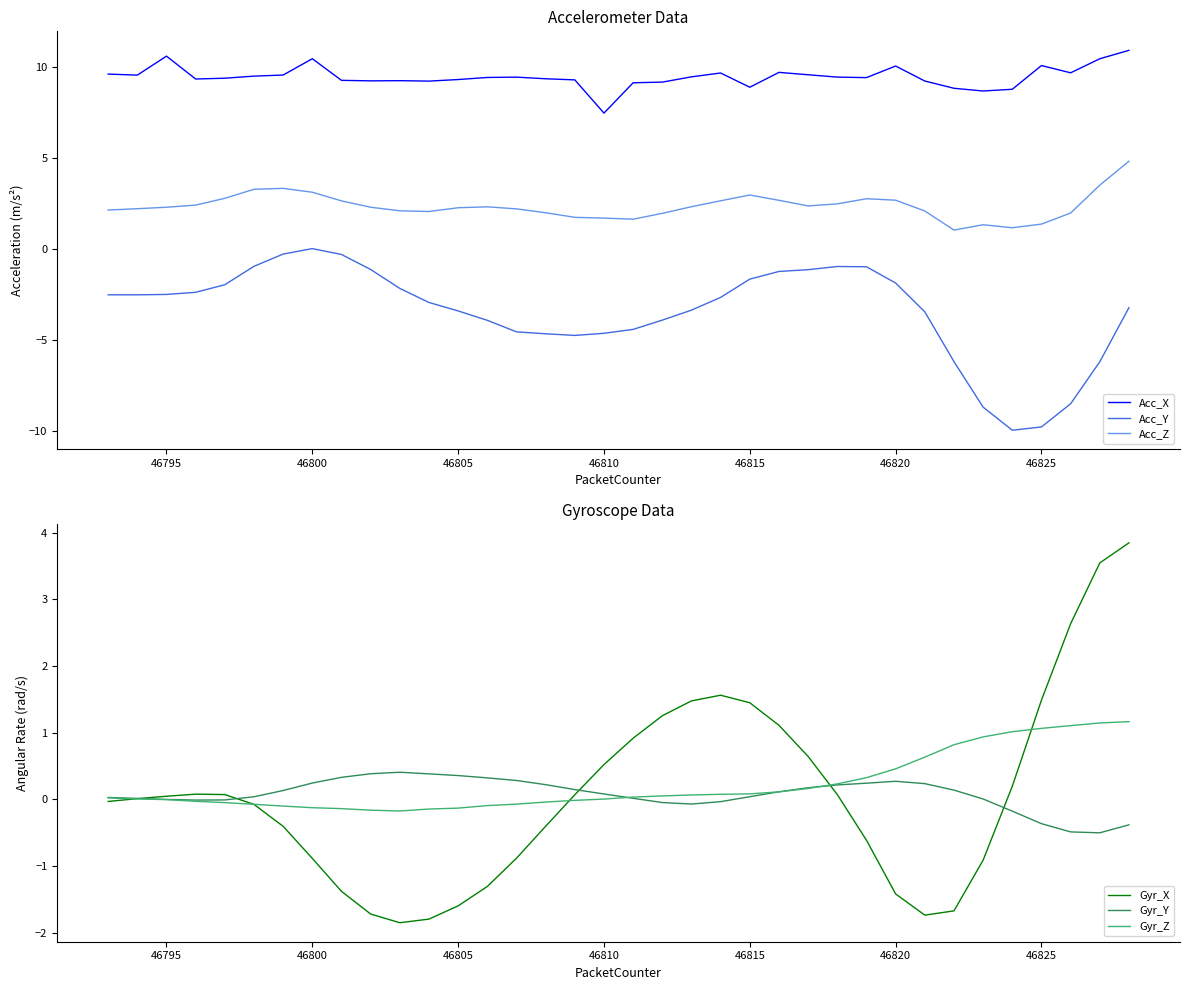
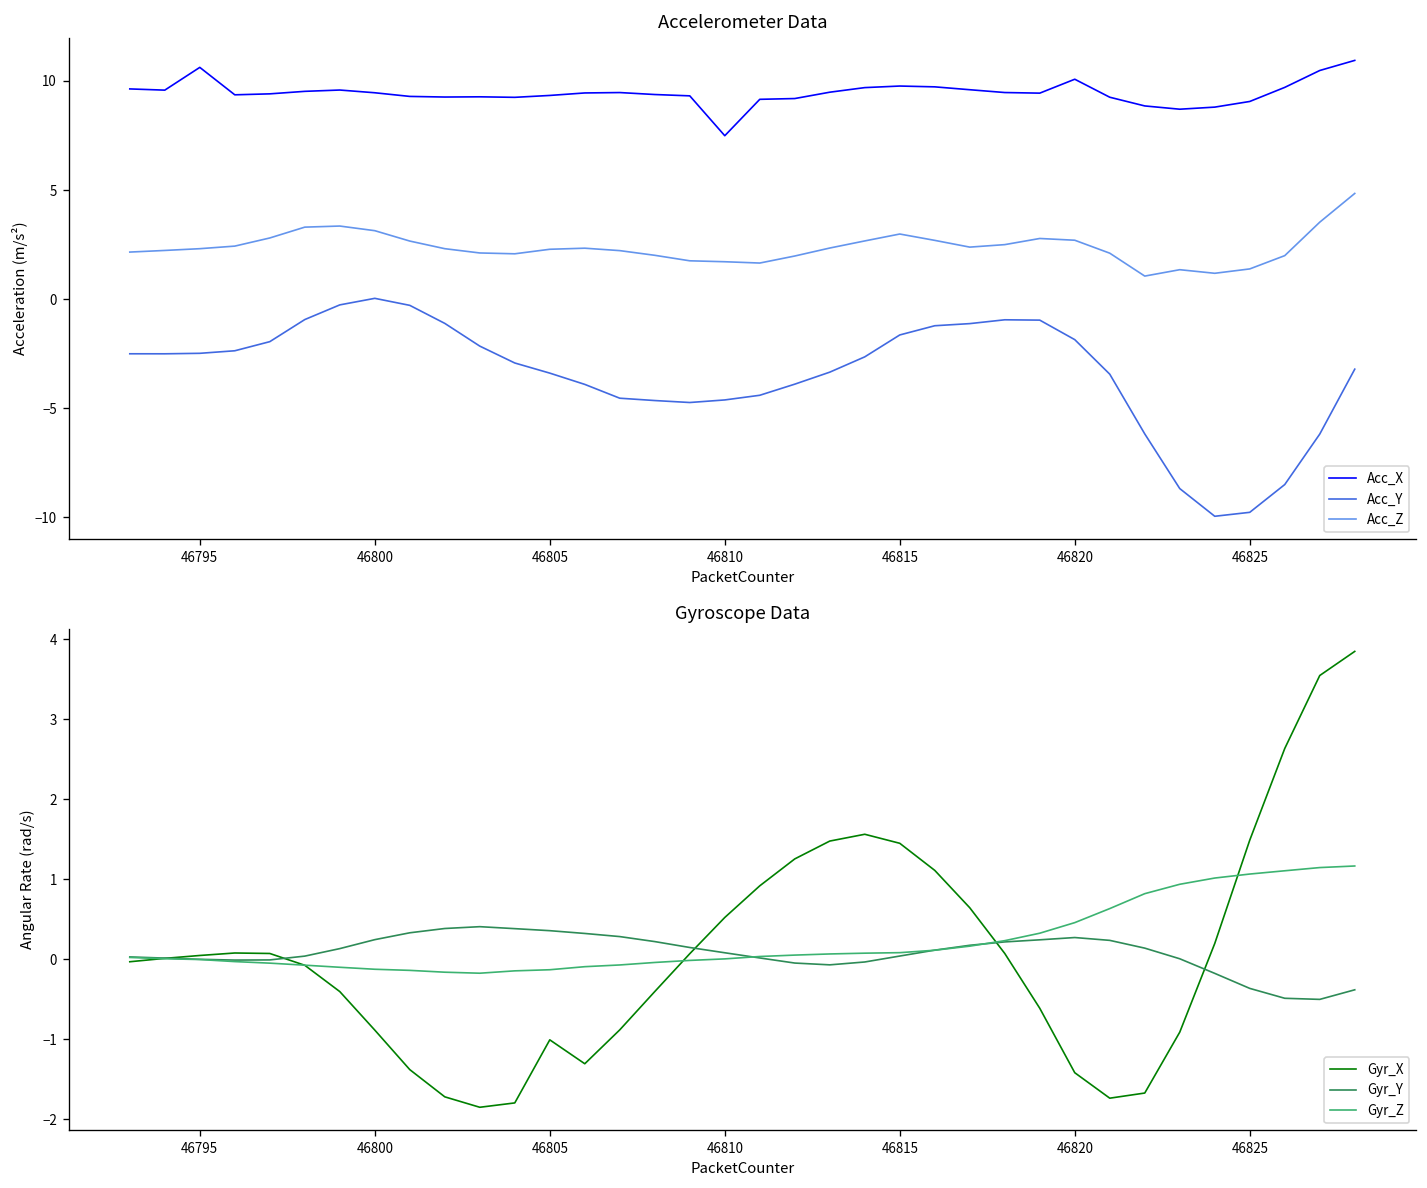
Accelerometer Data, Acc_X, 46800: 10.5 -> 9.5
Accelerometer Data, Acc_X, 46815: 8.9 -> 9.8
Accelerometer Data, Acc_X, 46825: 10.1 -> 9.1
Gyroscope Data, Gyr_X, 46805: -1.6 -> -1.0
